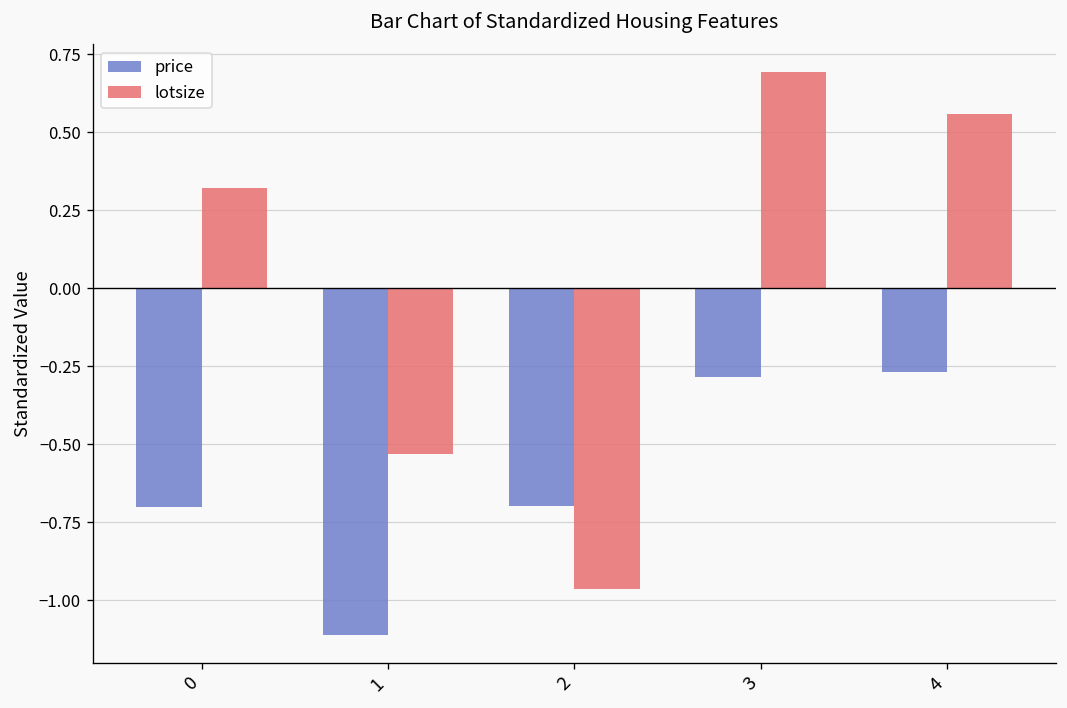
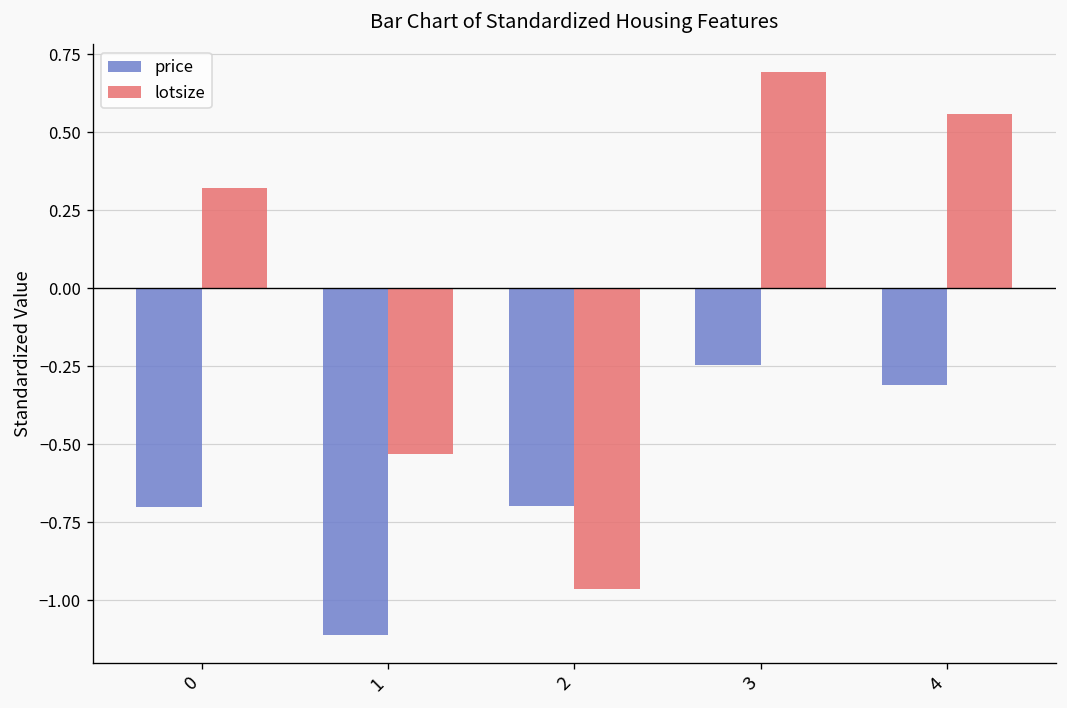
price, 3: -0.29 -> -0.24
price, 4: -0.27 -> -0.31
